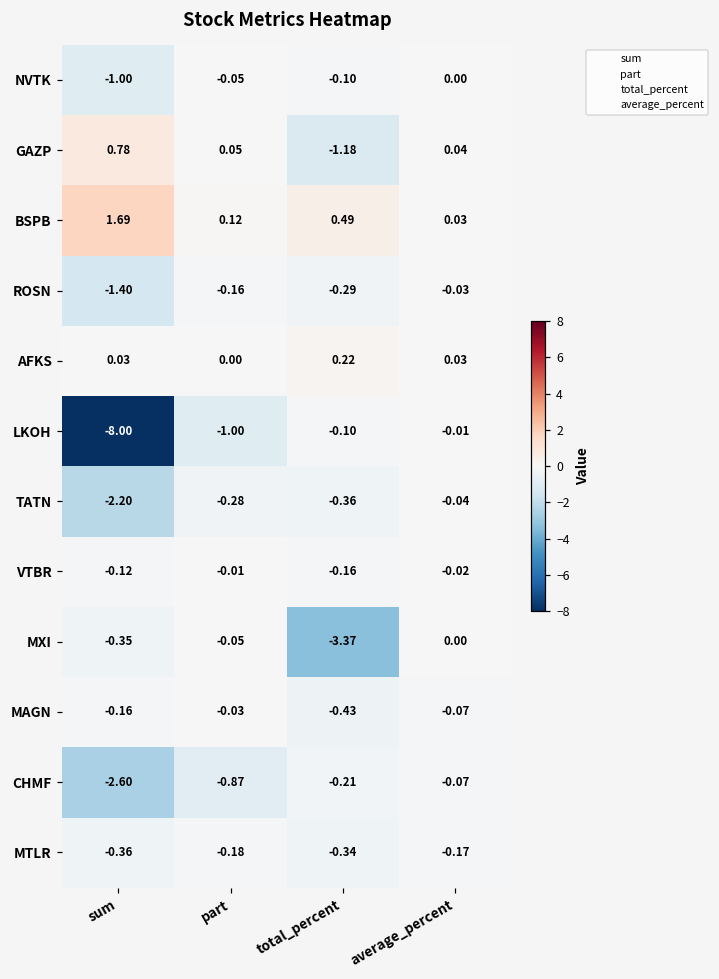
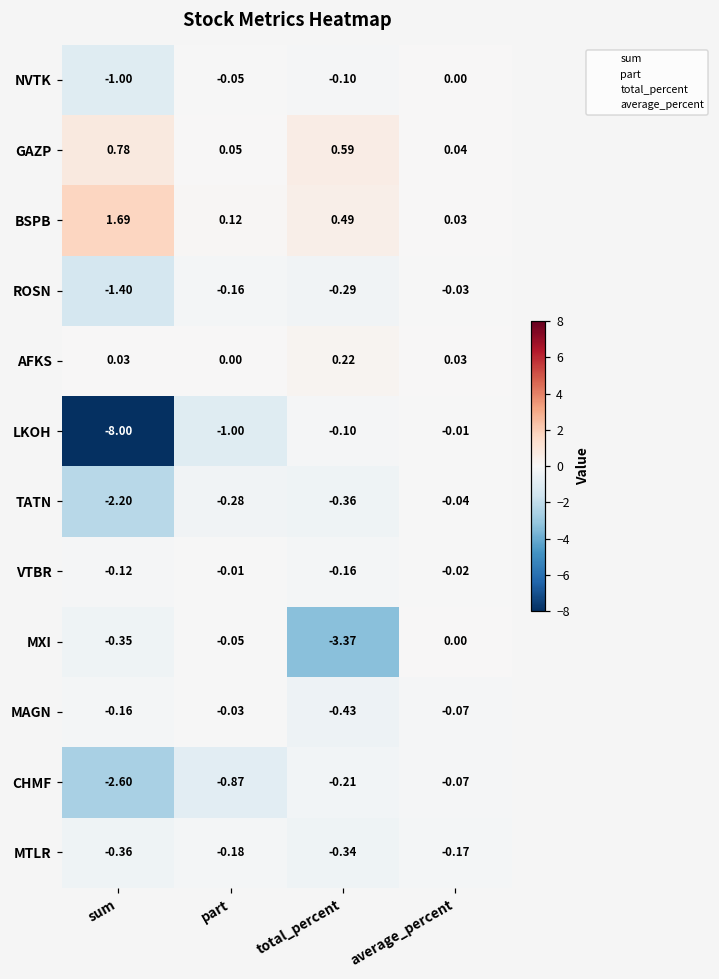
GAZP, total_percent: -1.18 -> 0.59
